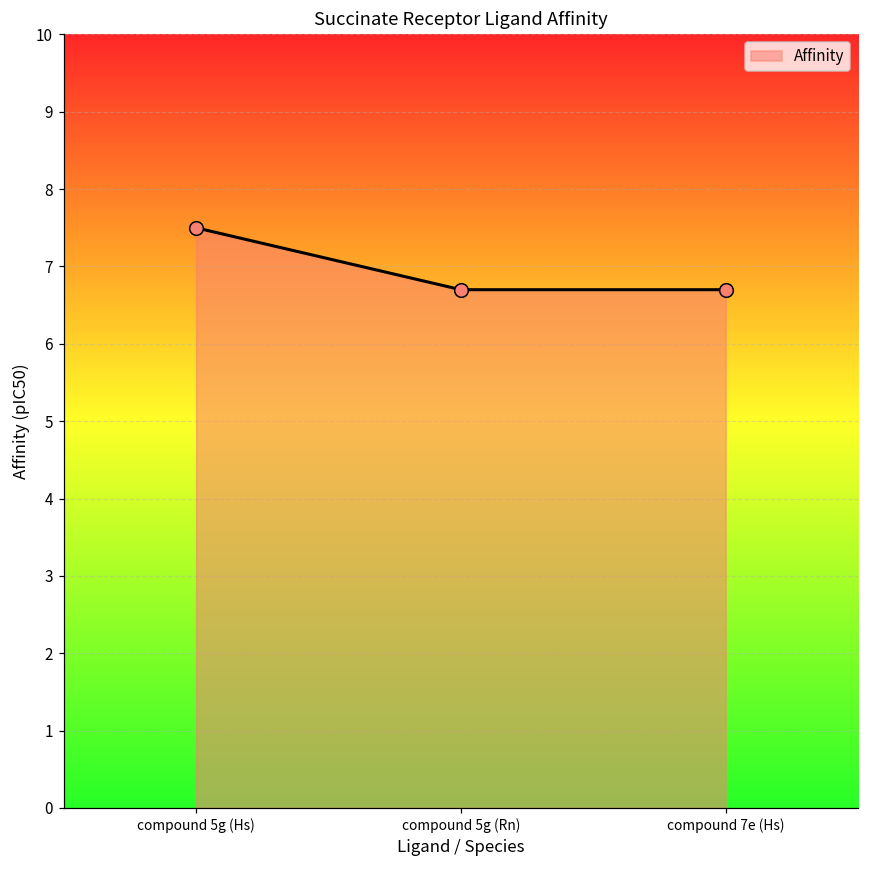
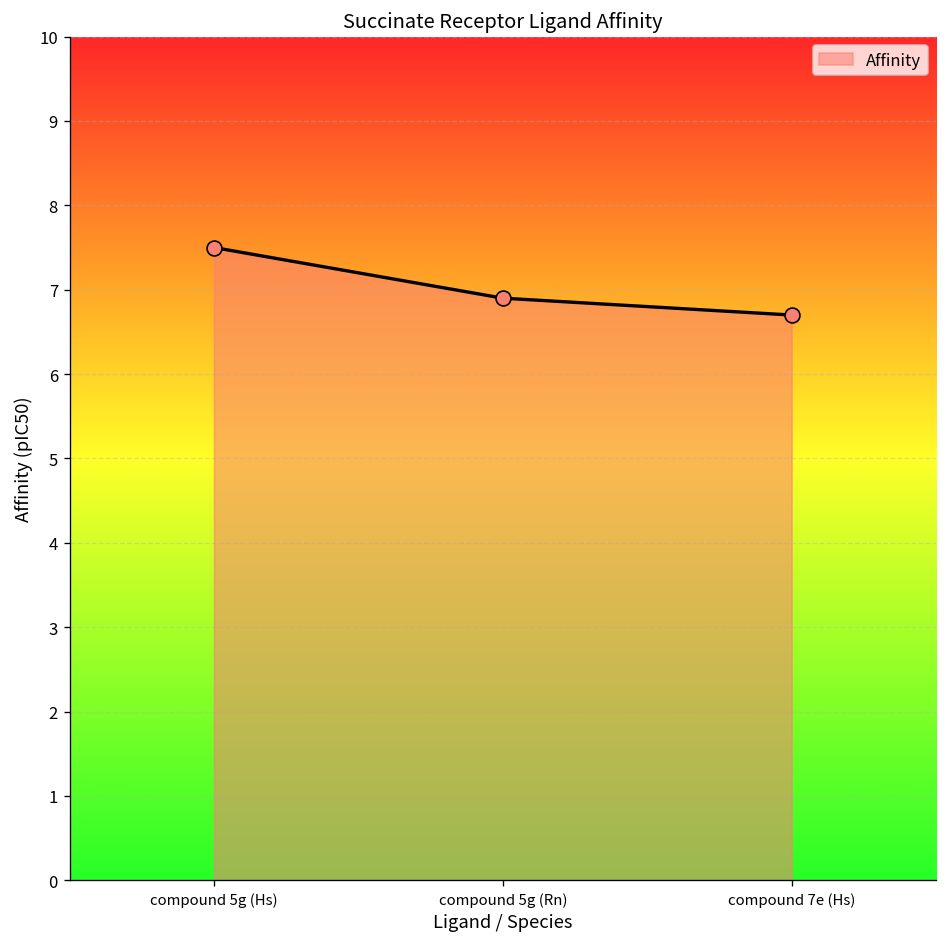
compound 5g (Rn): 6.7 -> 6.9
